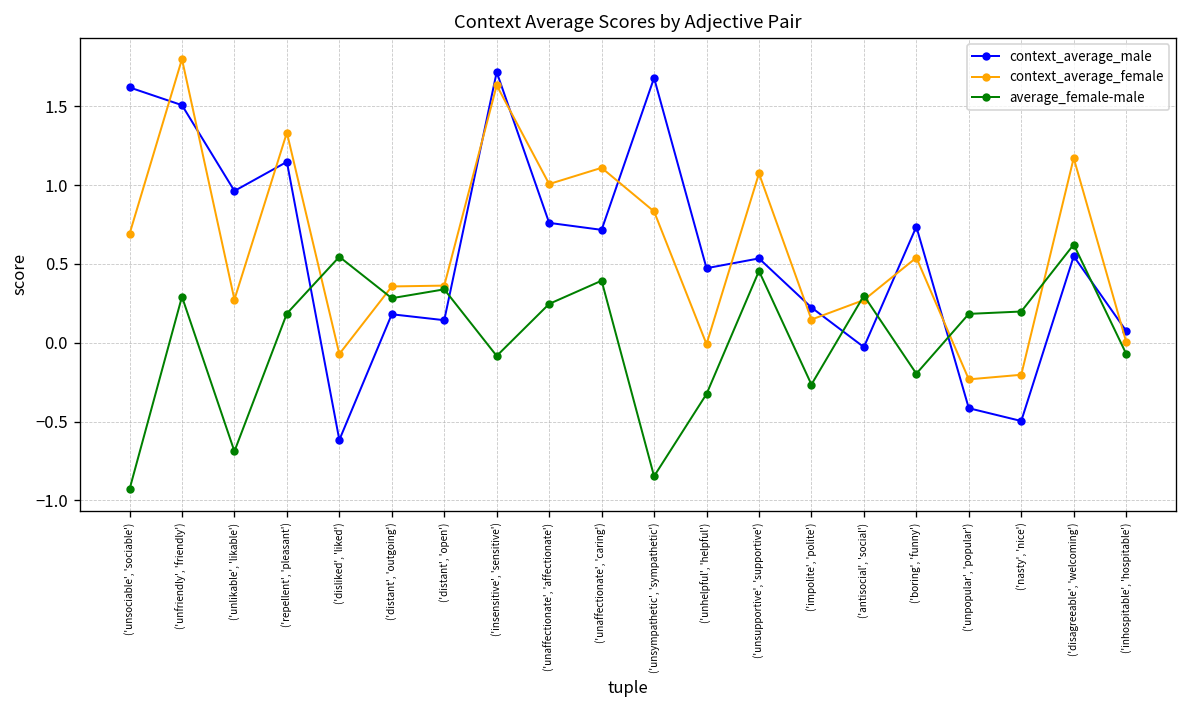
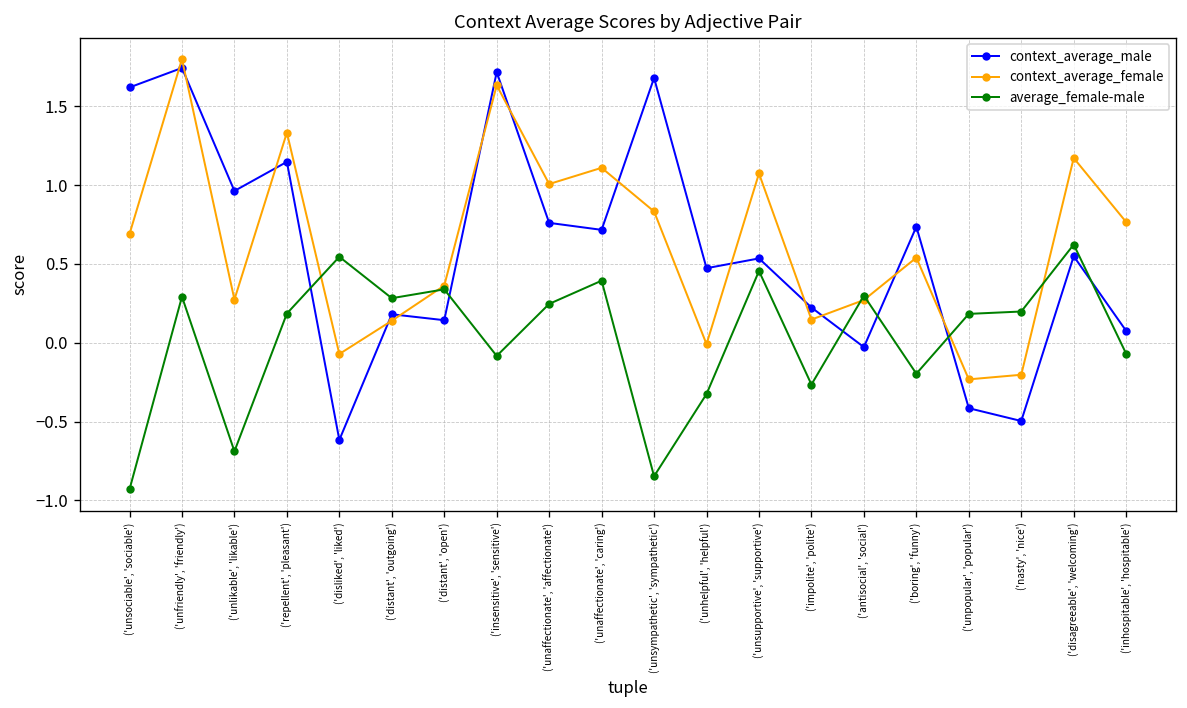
context_average_male, ('unfriendly', 'friendly'): 1.51 -> 1.74
context_average_female, ('distant', 'outgoing'): 0.36 -> 0.14
context_average_female, ('inhospitable', 'hospitable'): 0.01 -> 0.77
